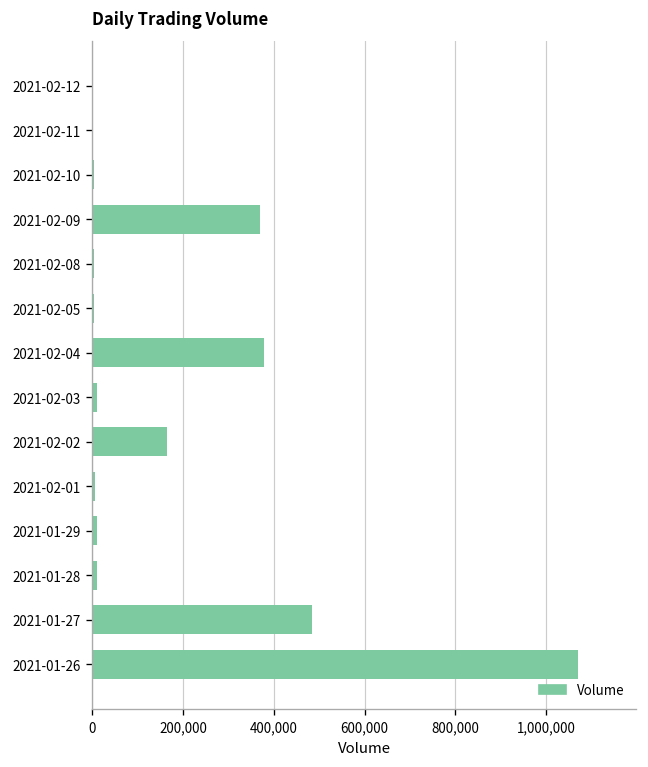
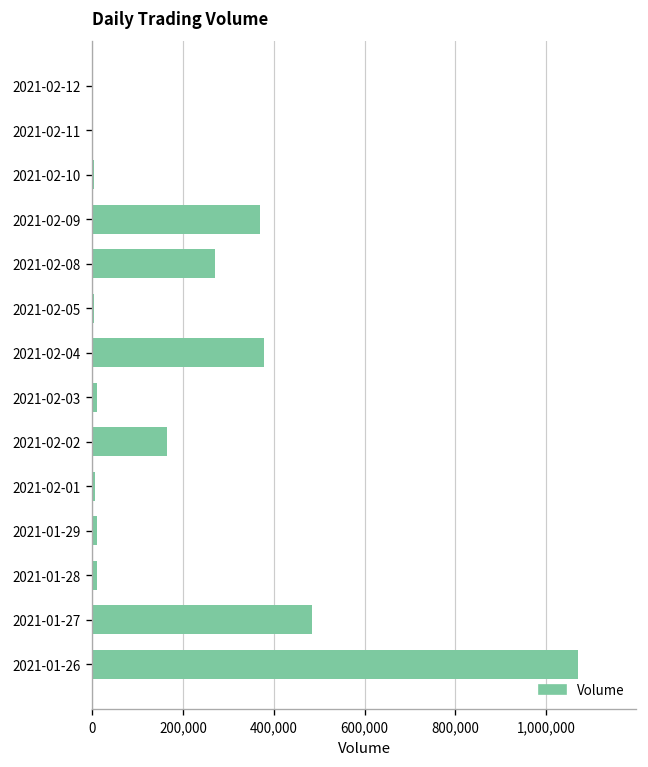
2021-02-08: 0 -> 270,000
